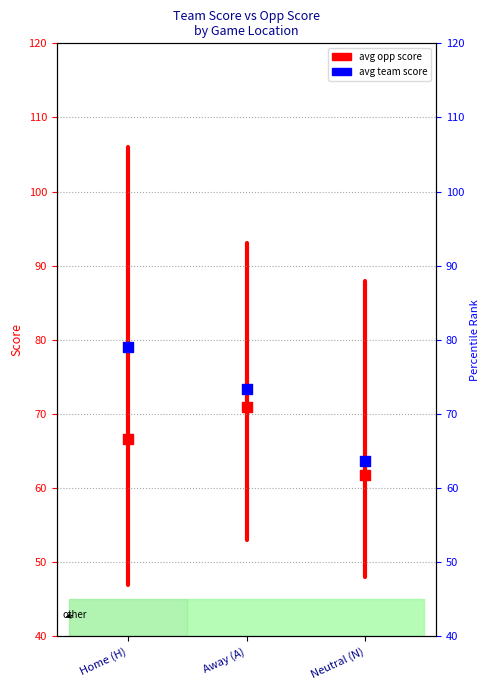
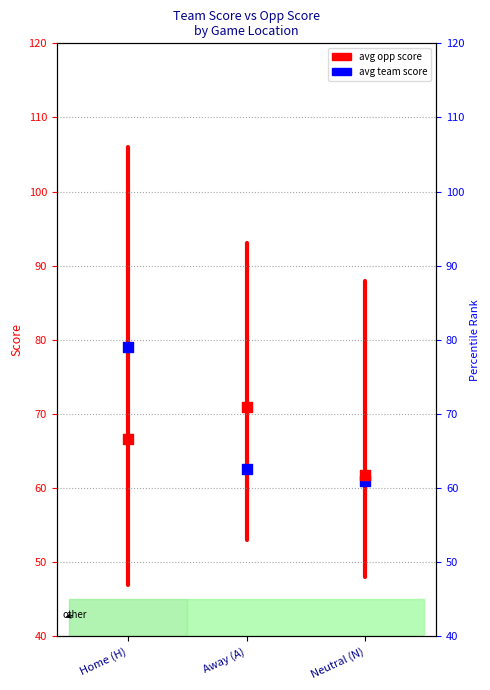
avg team score, Away (A): 73 -> 63
avg team score, Neutral (N): 64 -> 61
